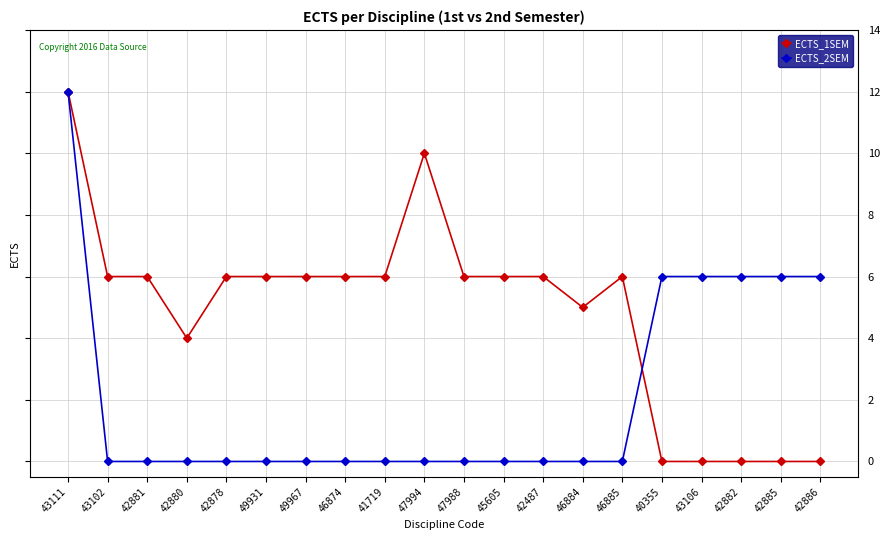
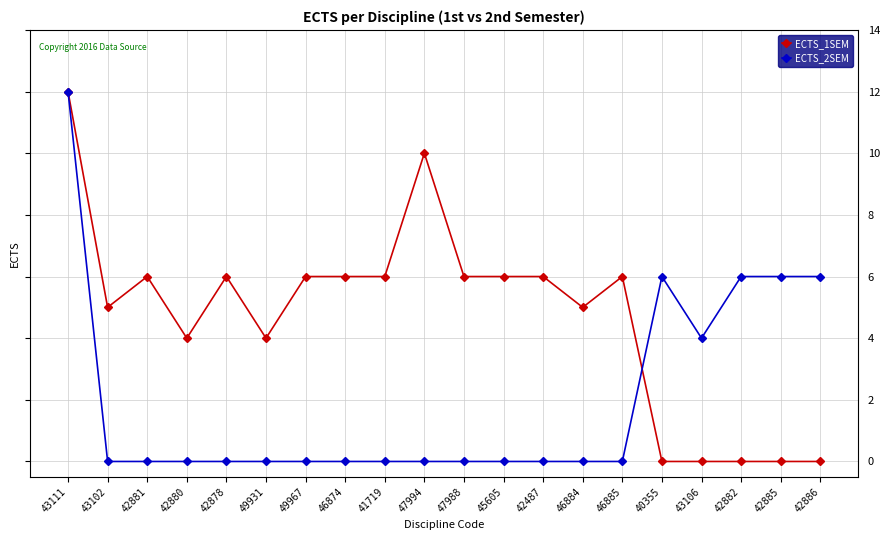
ECTS_1SEM, 43102: 6 -> 5
ECTS_1SEM, 49931: 6 -> 4
ECTS_2SEM, 43106: 6 -> 4
